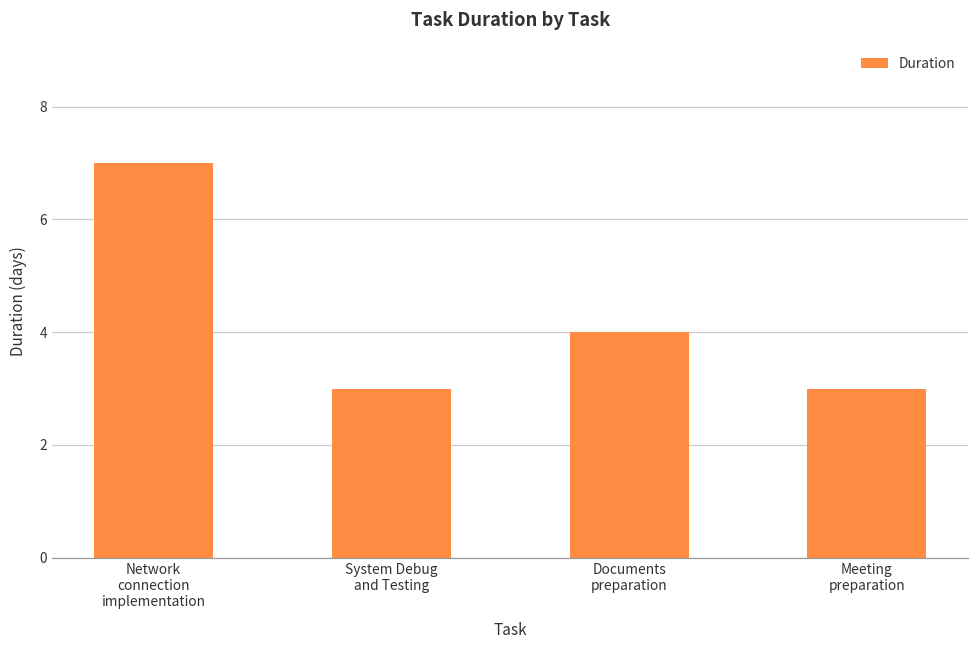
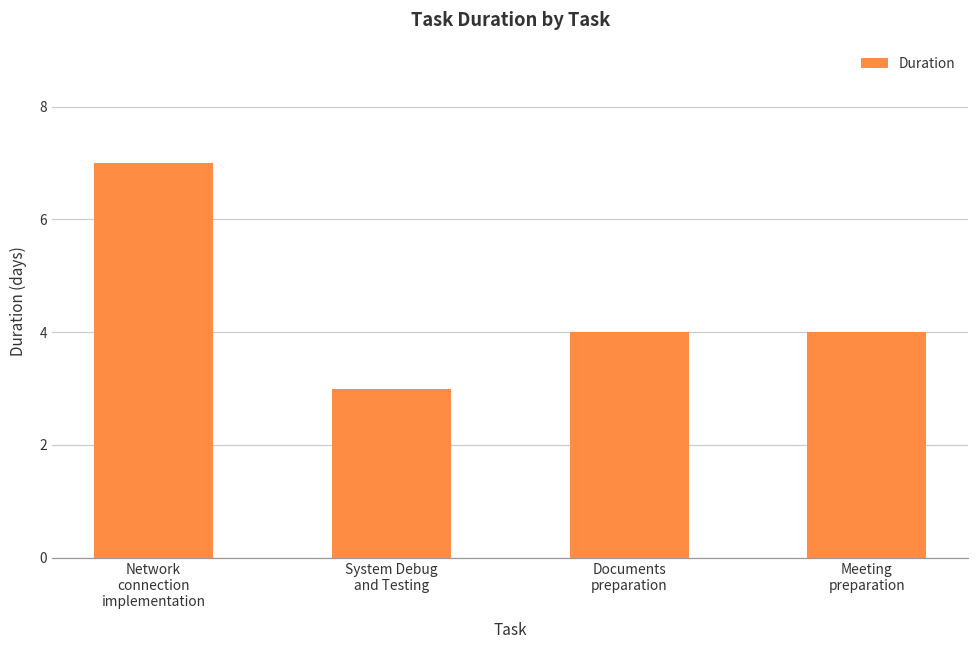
Meeting preparation: 3 -> 4
